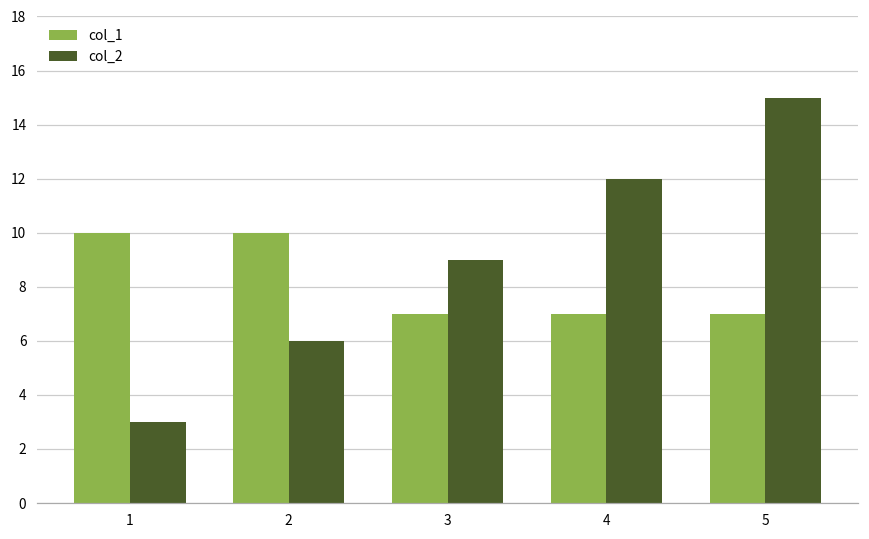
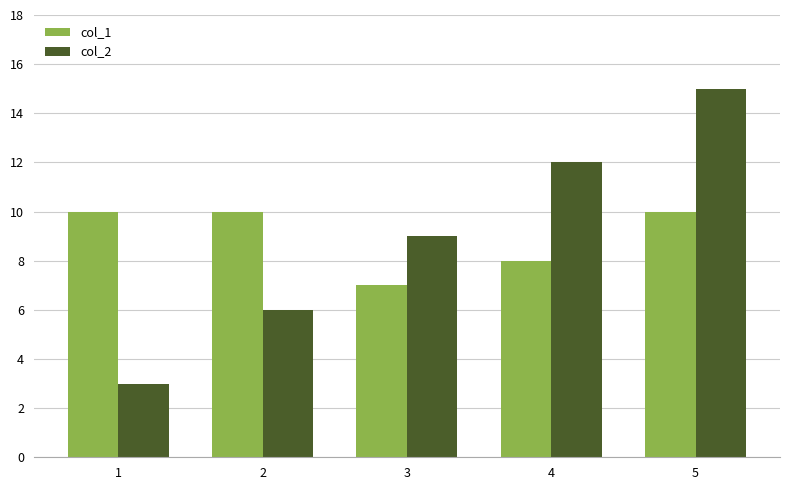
col_1, 4: 7 -> 8
col_1, 5: 7 -> 10
